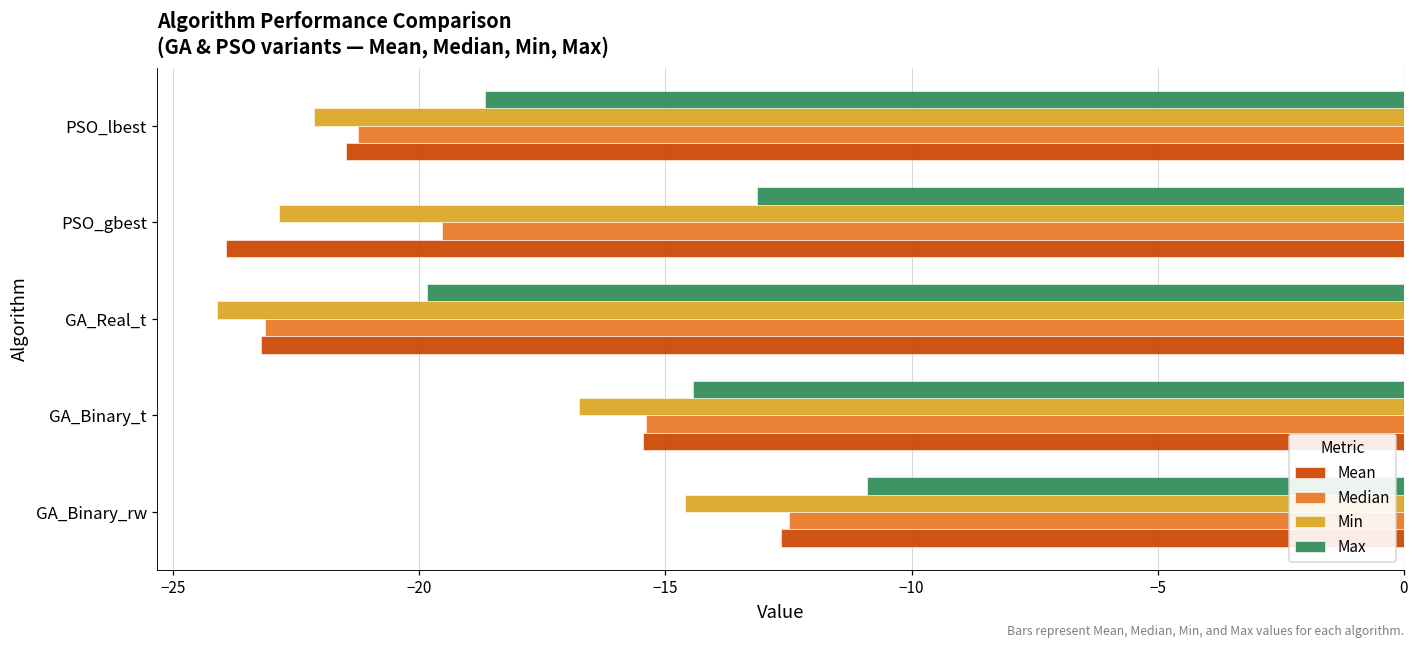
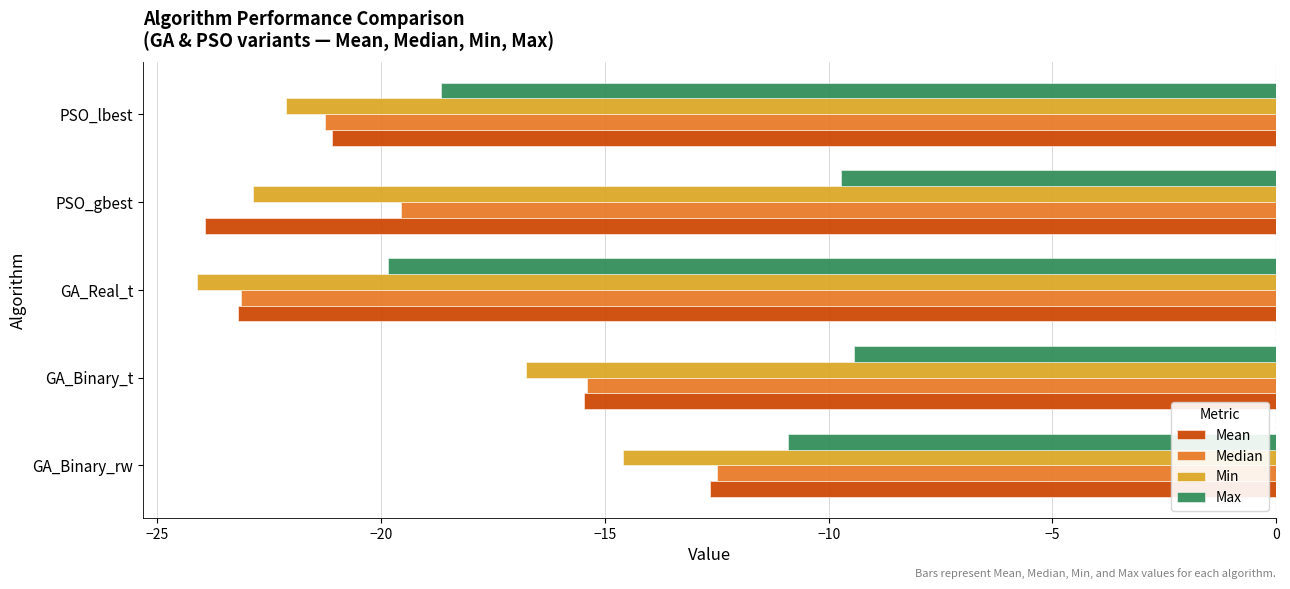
Mean, PSO_lbest: -21.5 -> -21.1
Max, PSO_gbest: -13.1 -> -9.7
Max, GA_Binary_t: -14.4 -> -9.4
